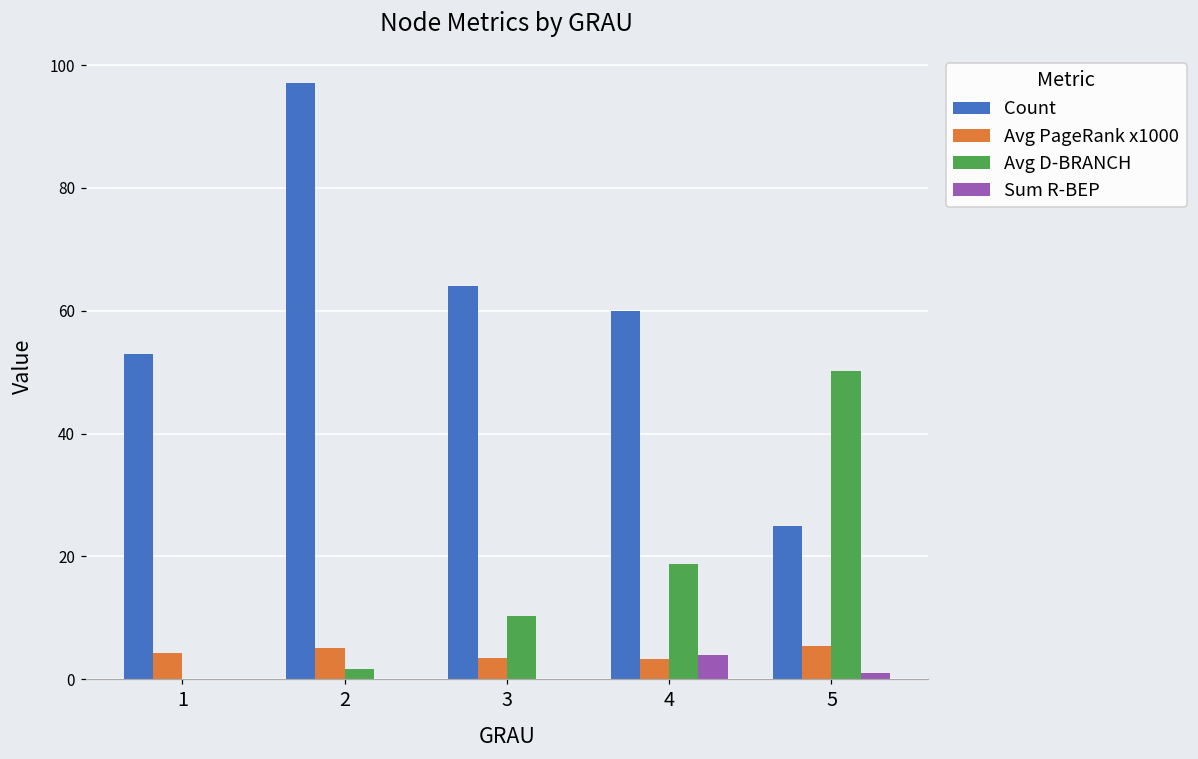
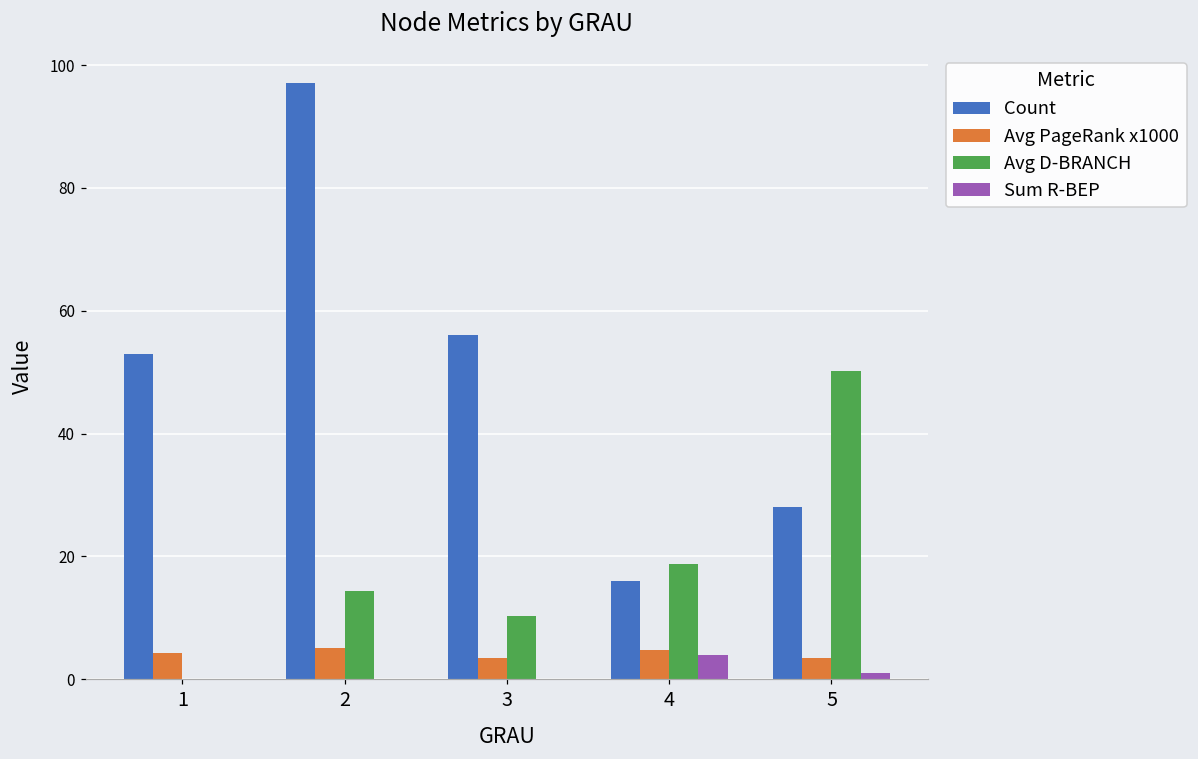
Avg D-BRANCH, 2: 2 -> 14
Count, 3: 64 -> 56
Count, 4: 60 -> 16
Avg PageRank x1000, 4: 3 -> 5
Count, 5: 25 -> 28
Avg PageRank x1000, 5: 5 -> 3
